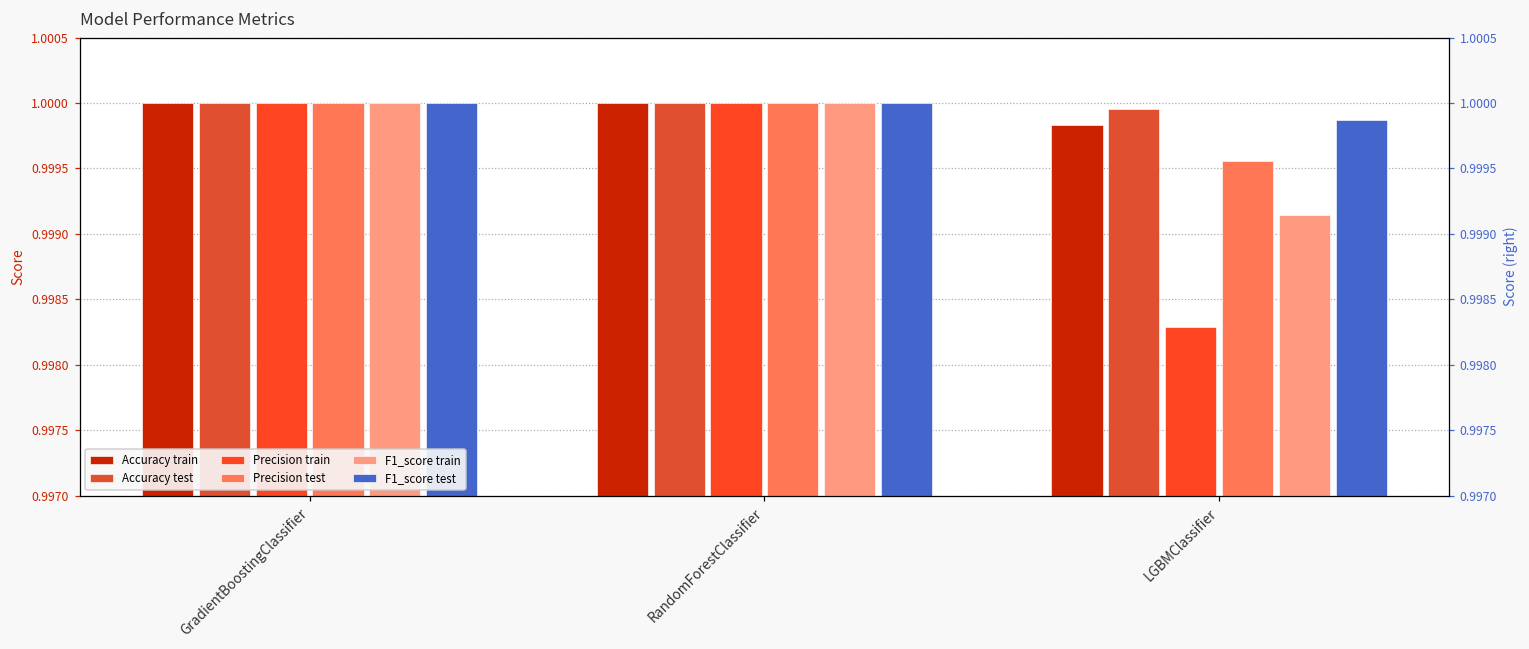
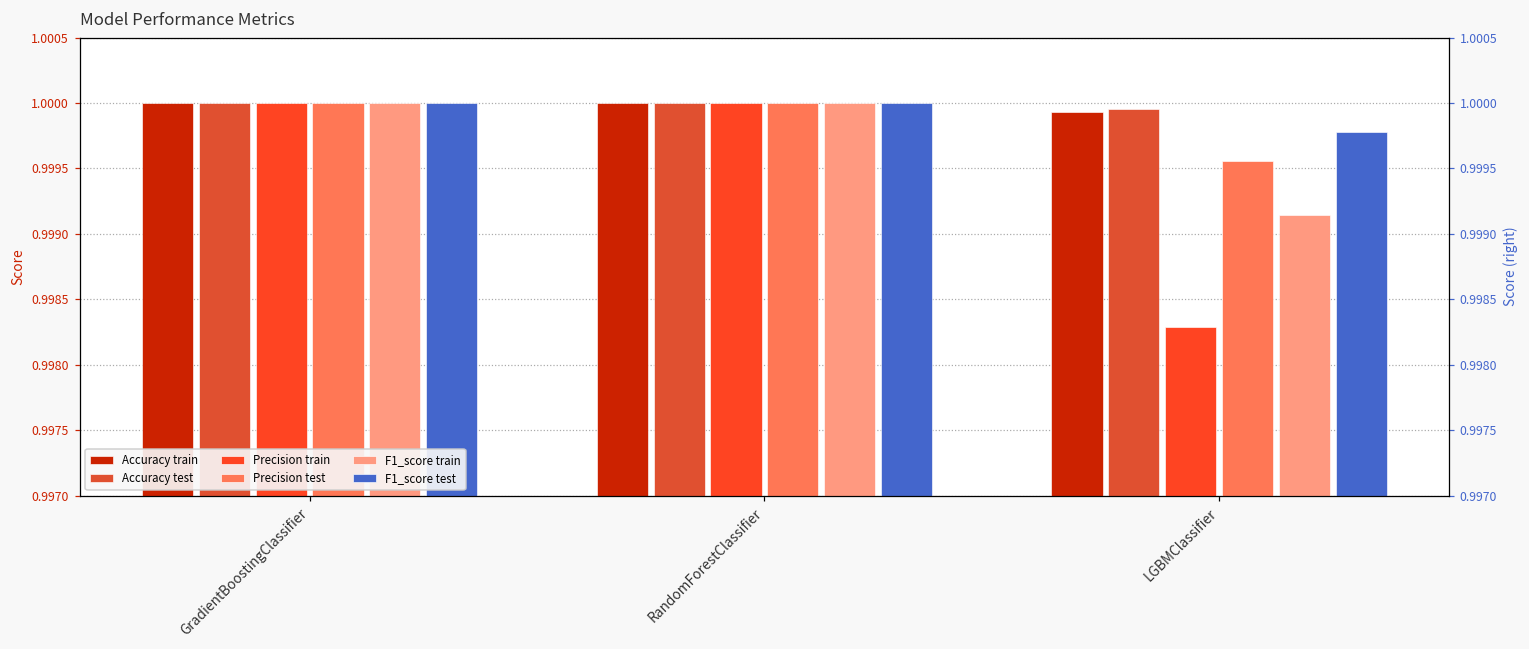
Accuracy train, LGBMClassifier: 0.99983 -> 0.99993
F1_score test, LGBMClassifier: 0.99987 -> 0.99978
